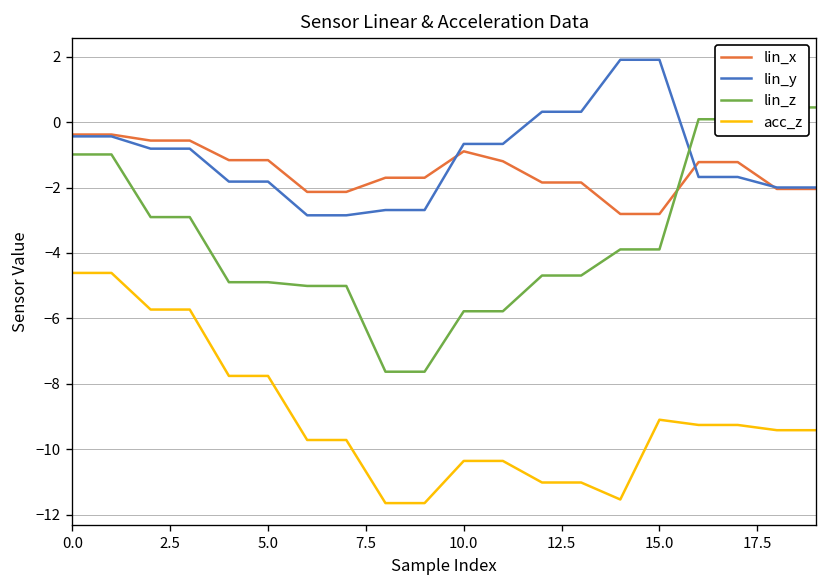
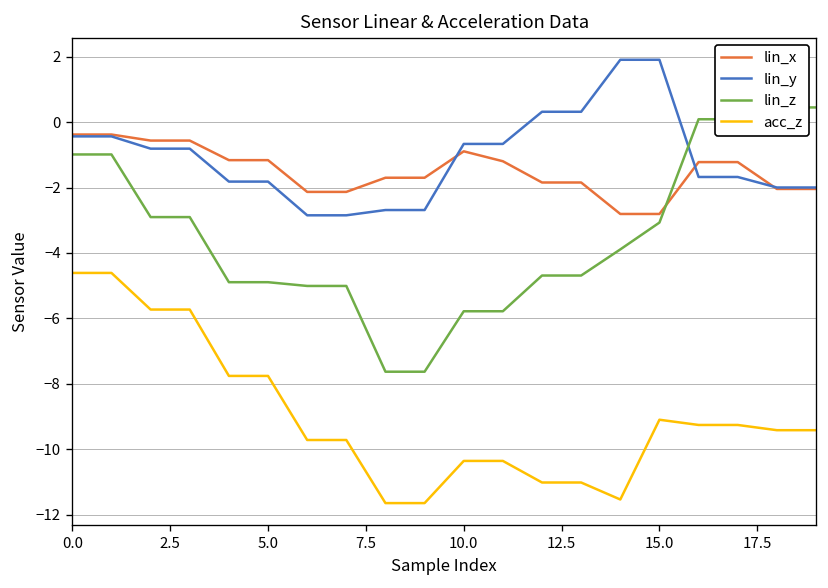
lin_z, 15.0: -3.9 -> -3.1
